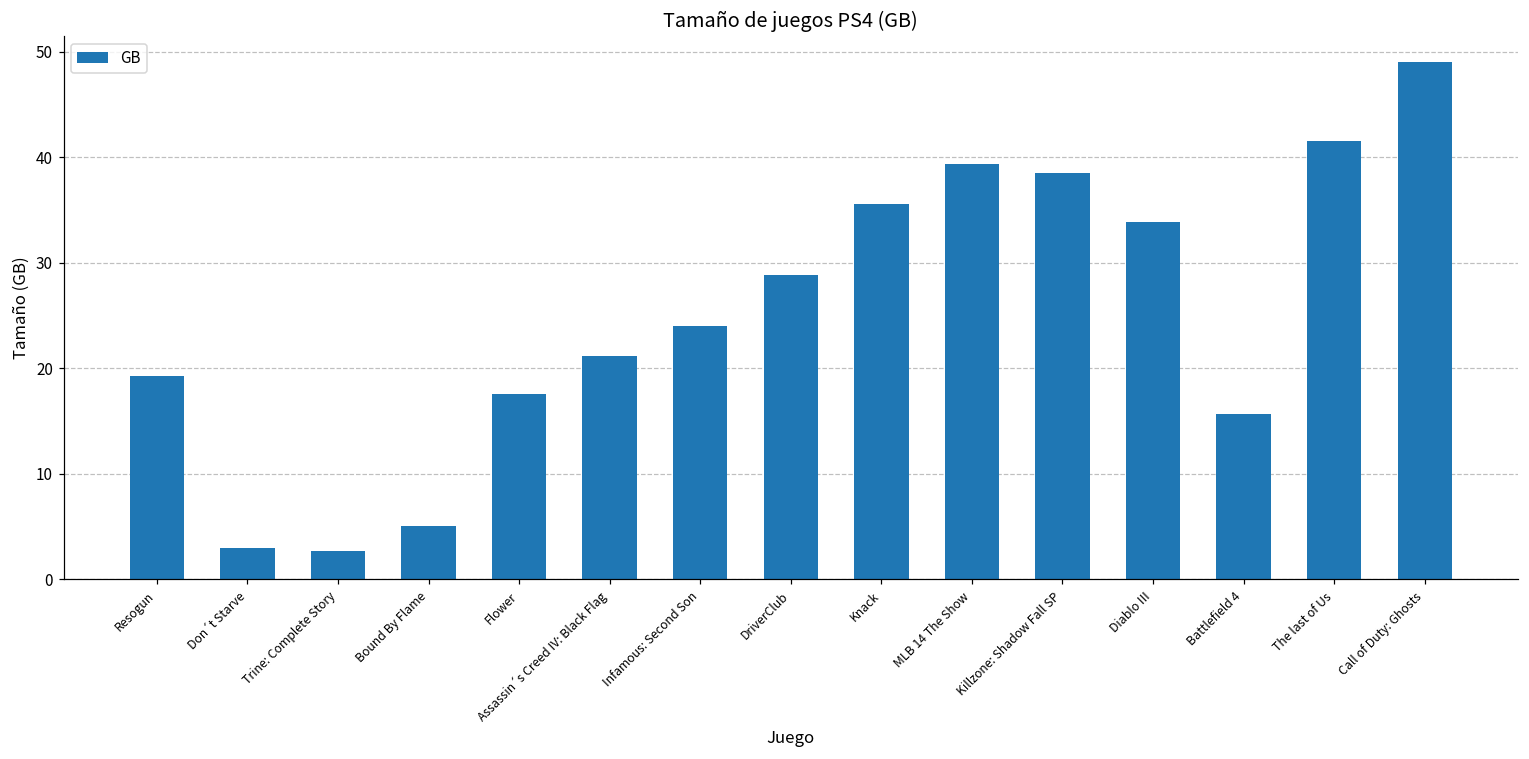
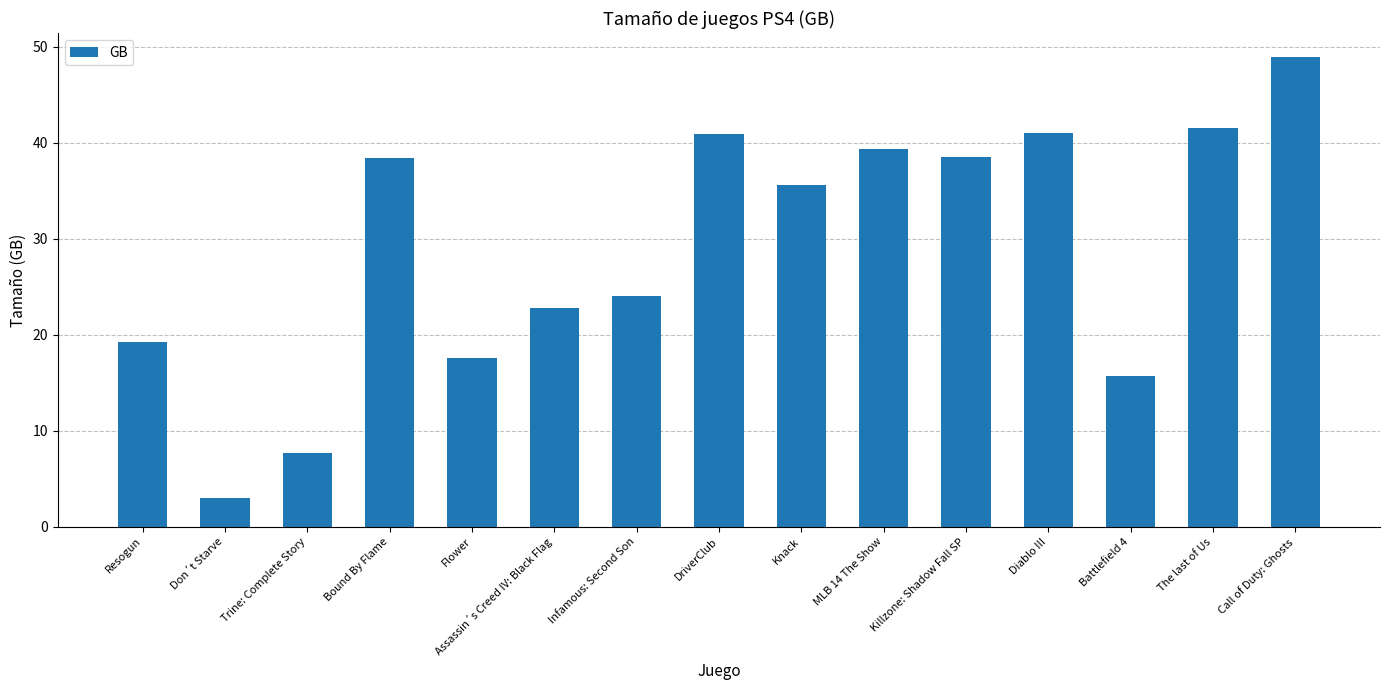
Trine: Complete Story: 3 -> 8
Bound By Flame: 5 -> 38
Assassin´s Creed IV: Black Flag: 21 -> 23
DriverClub: 29 -> 41
Diablo III: 34 -> 41
